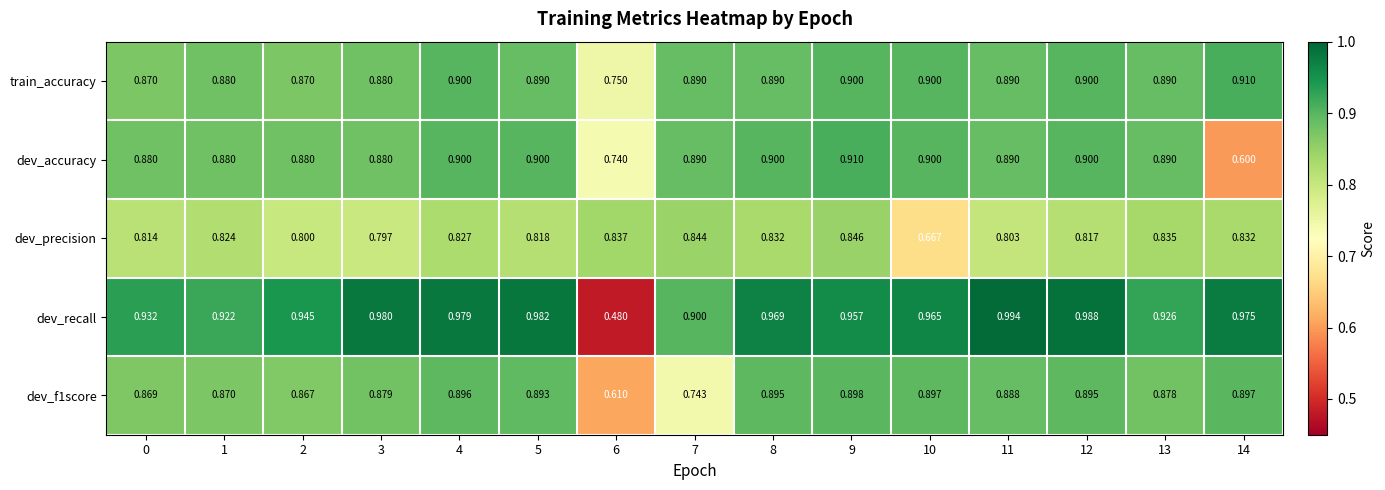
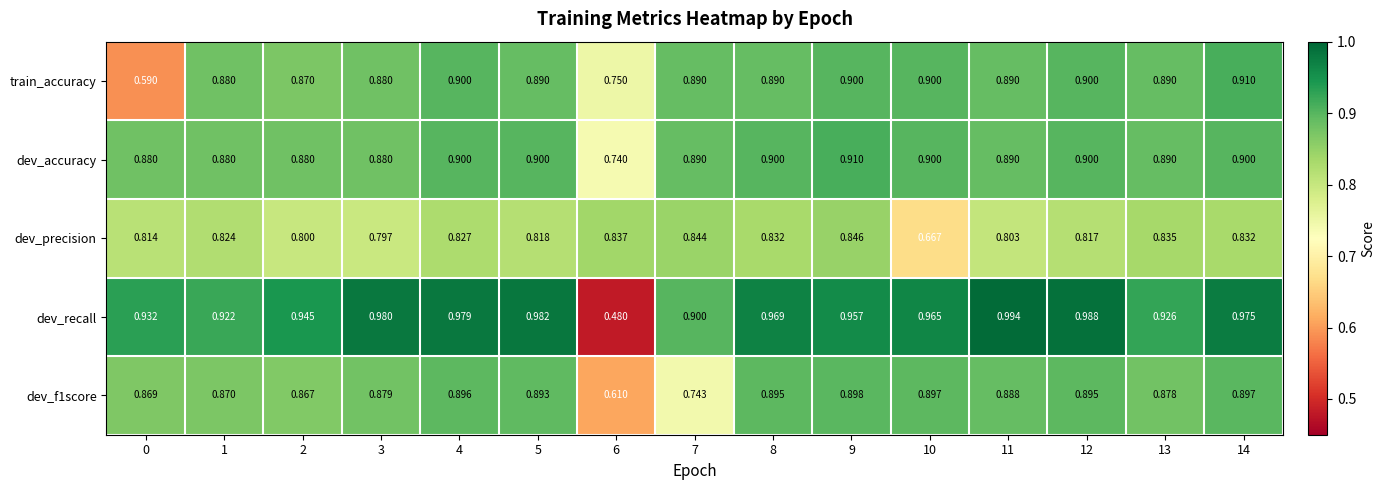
train_accuracy, 0: 0.870 -> 0.590
dev_accuracy, 14: 0.600 -> 0.900
